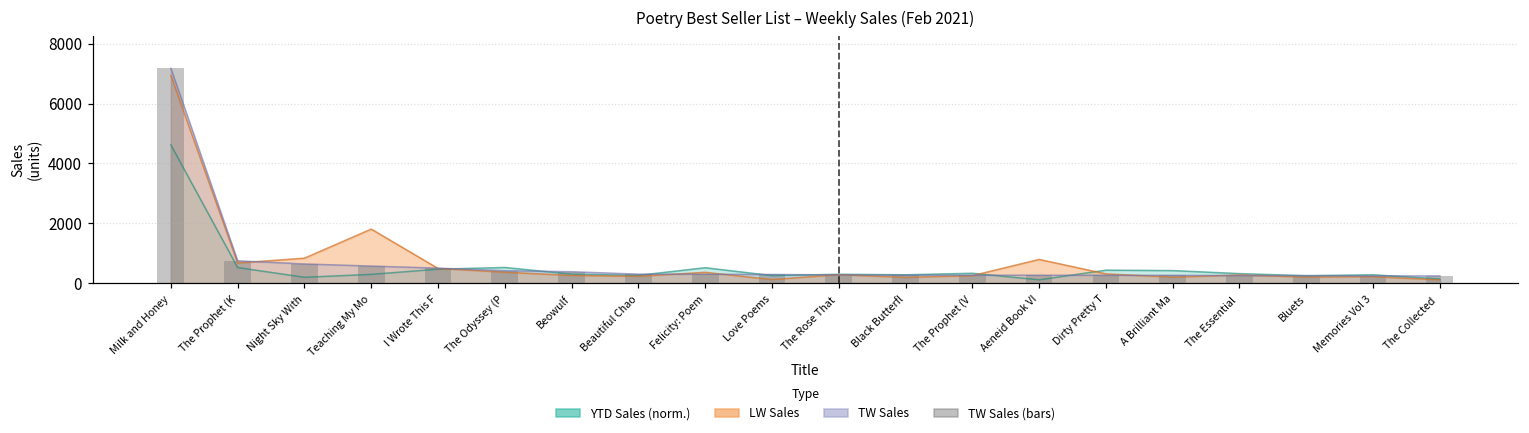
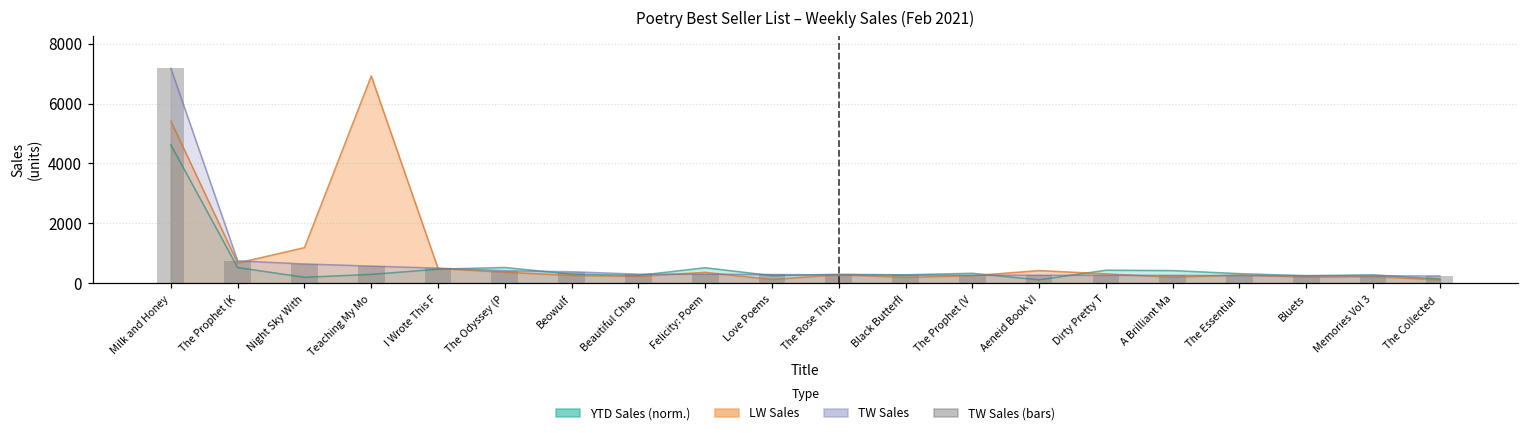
LW Sales, Milk and Honey: 6900 -> 5400
LW Sales, Night Sky With: 800 -> 1200
LW Sales, Teaching My Mo: 1800 -> 6900
LW Sales, Aeneid Book VI: 800 -> 400
